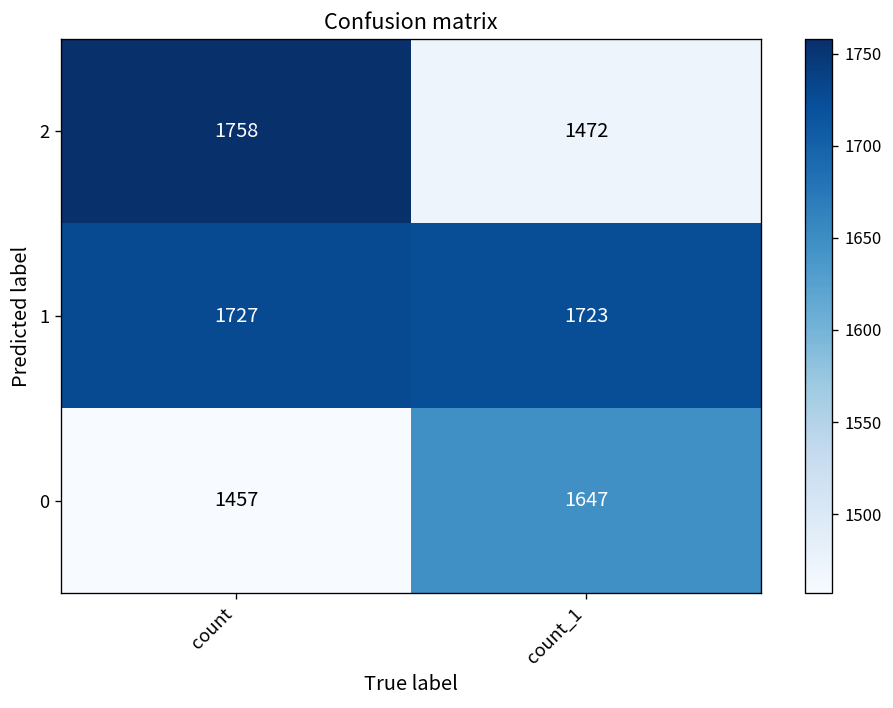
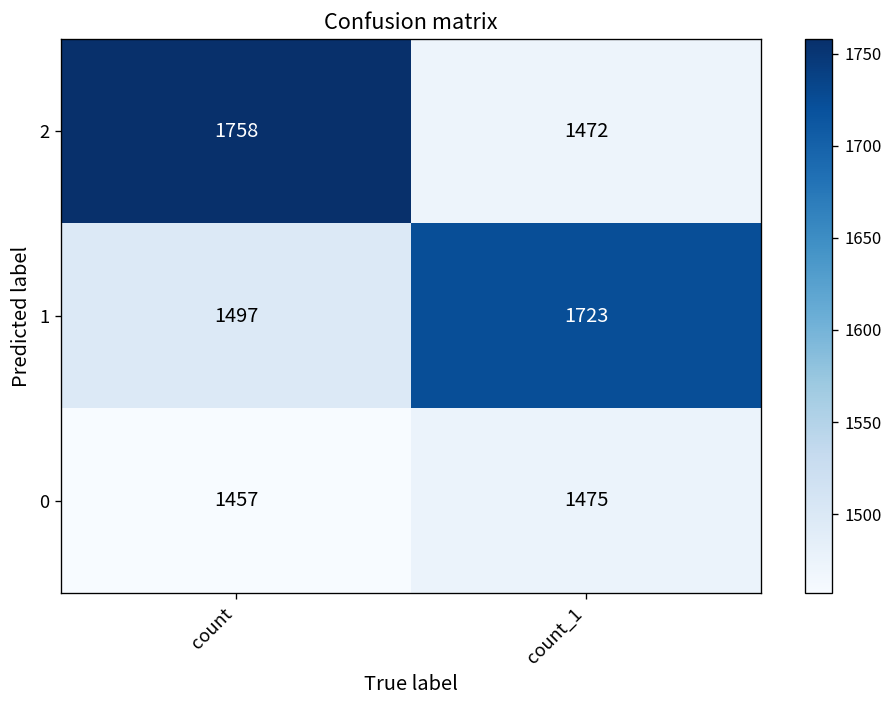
1, count: 1727 -> 1497
0, count_1: 1647 -> 1475
